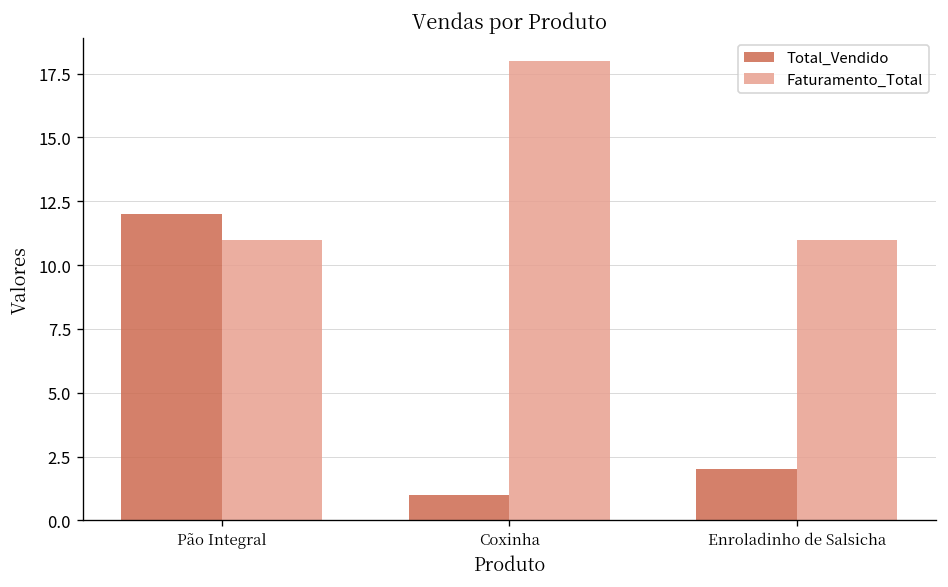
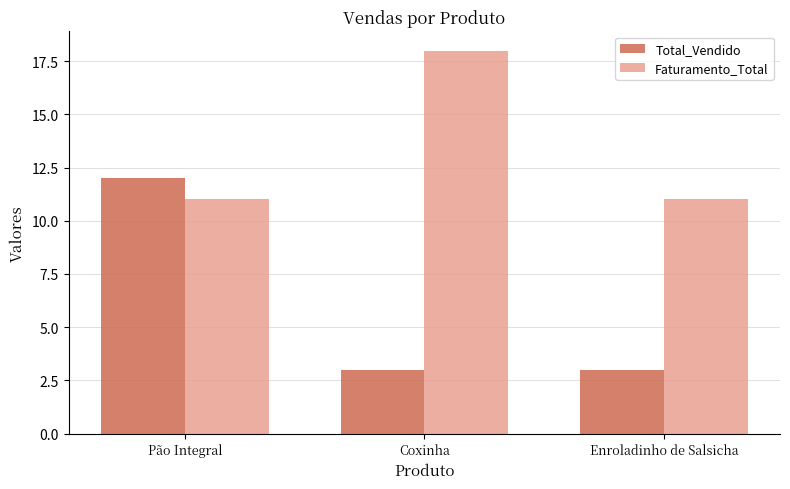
Total_Vendido, Coxinha: 1 -> 3
Total_Vendido, Enroladinho de Salsicha: 2 -> 3
